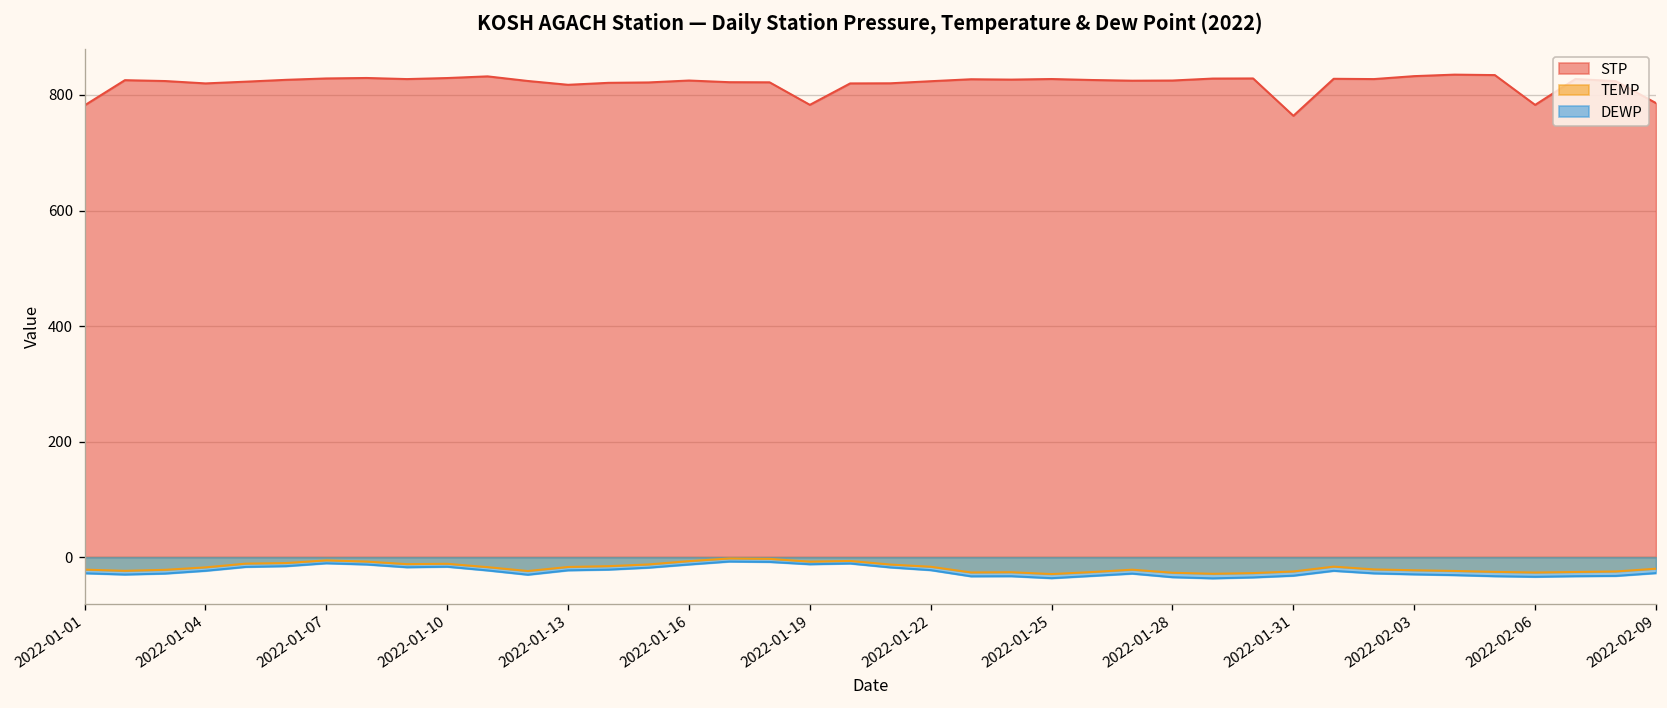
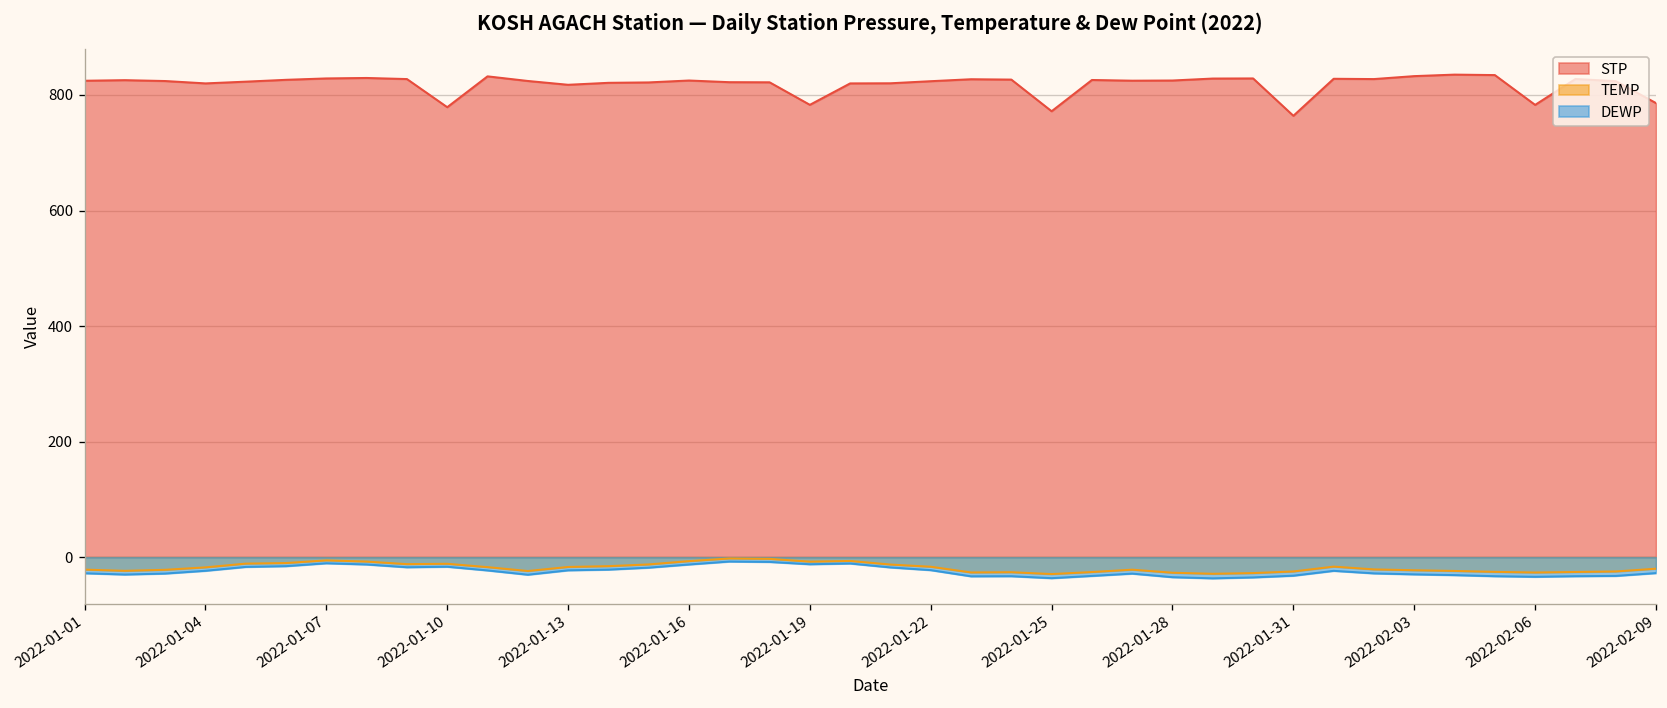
STP, 2022-01-01: 780 -> 820
STP, 2022-01-10: 830 -> 780
STP, 2022-01-25: 830 -> 770
